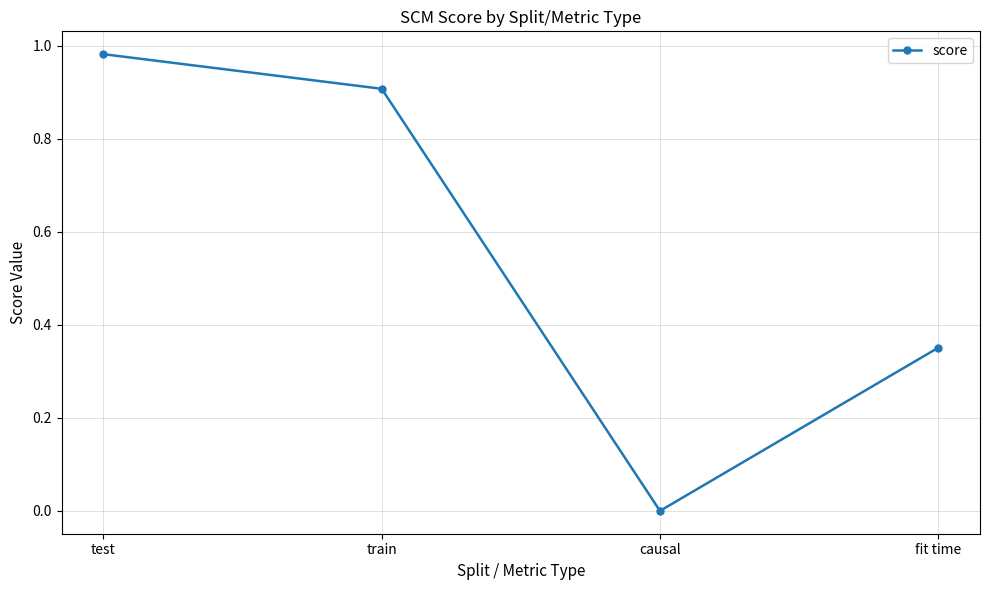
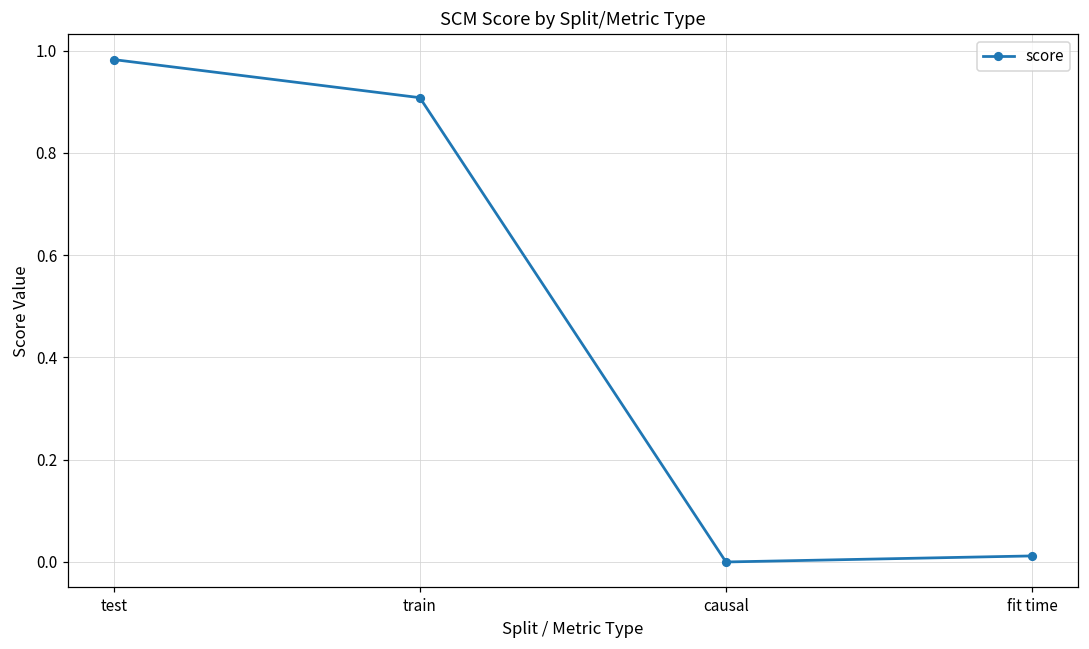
fit time: 0.35 -> 0.01
